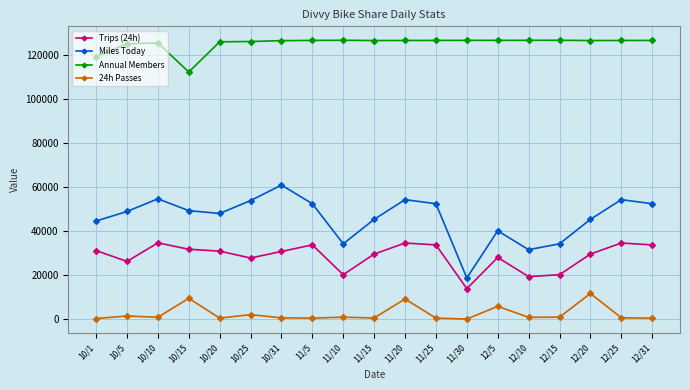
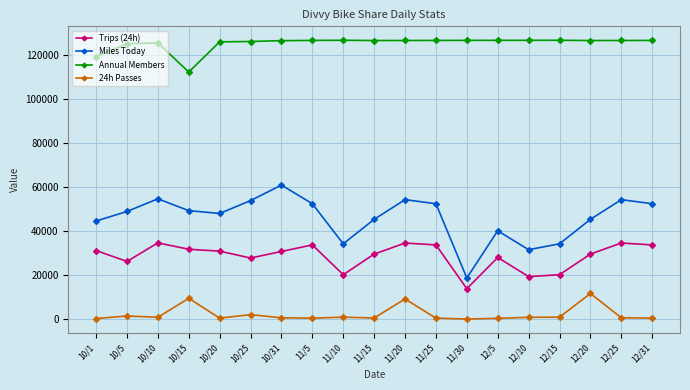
24h Passes, 12/5: 6000 -> 0
